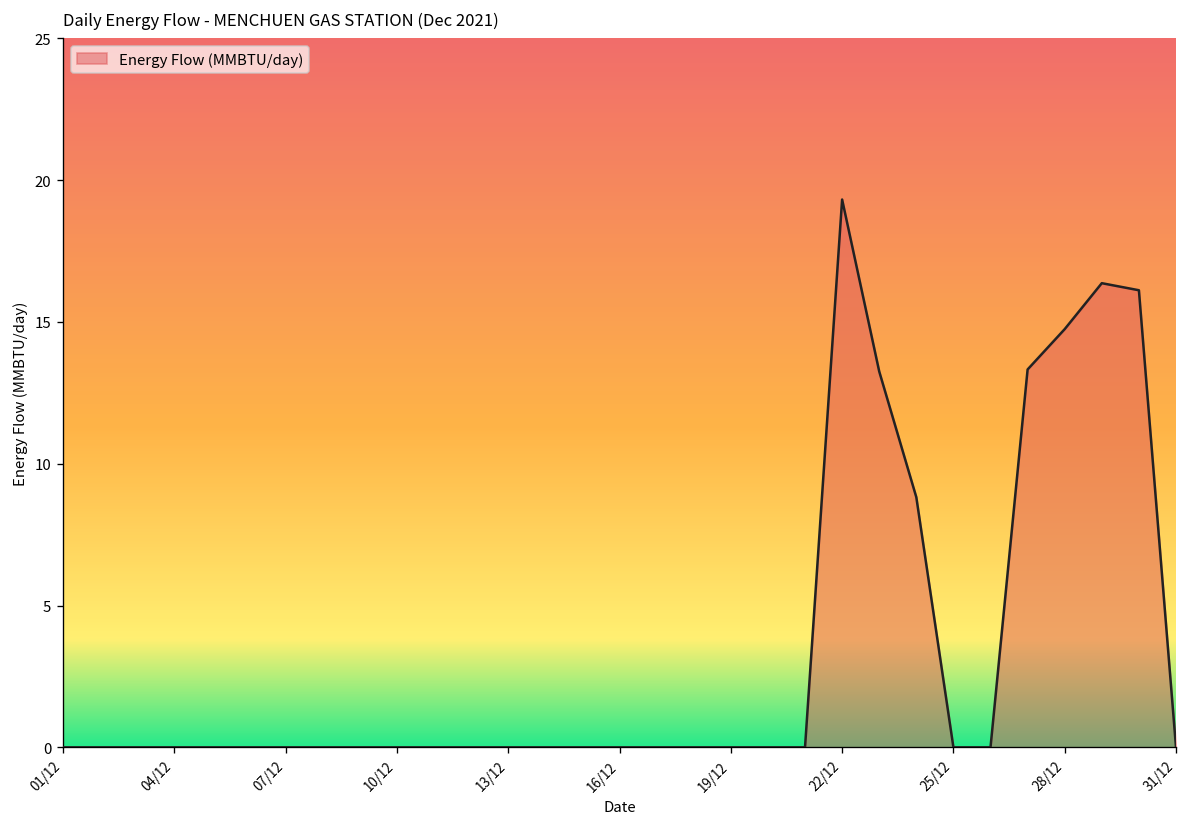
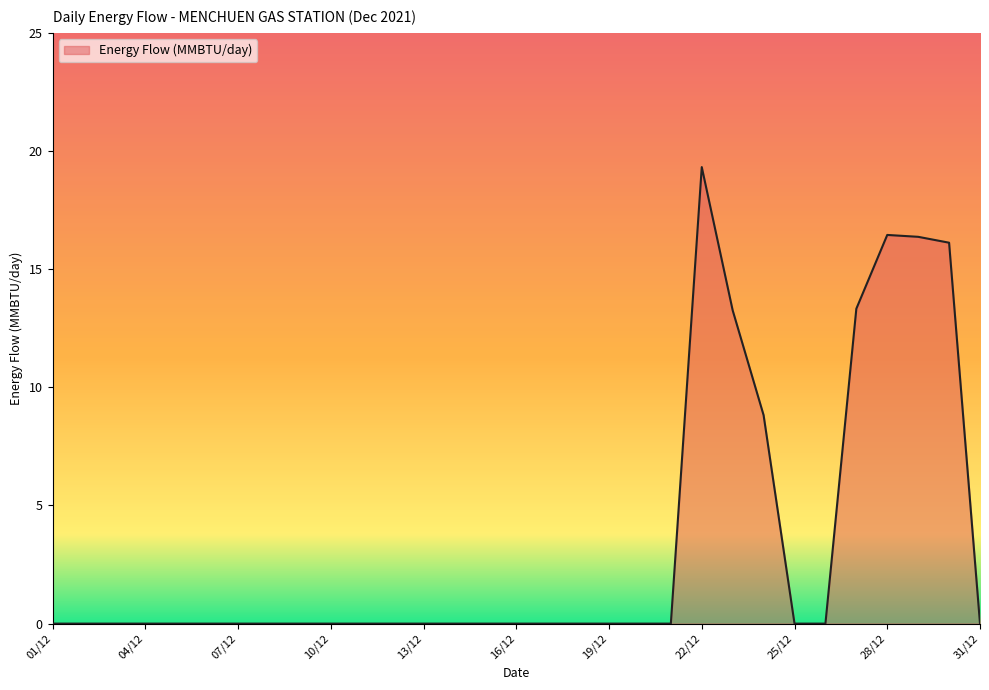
28/12: 14.7 -> 16.4
